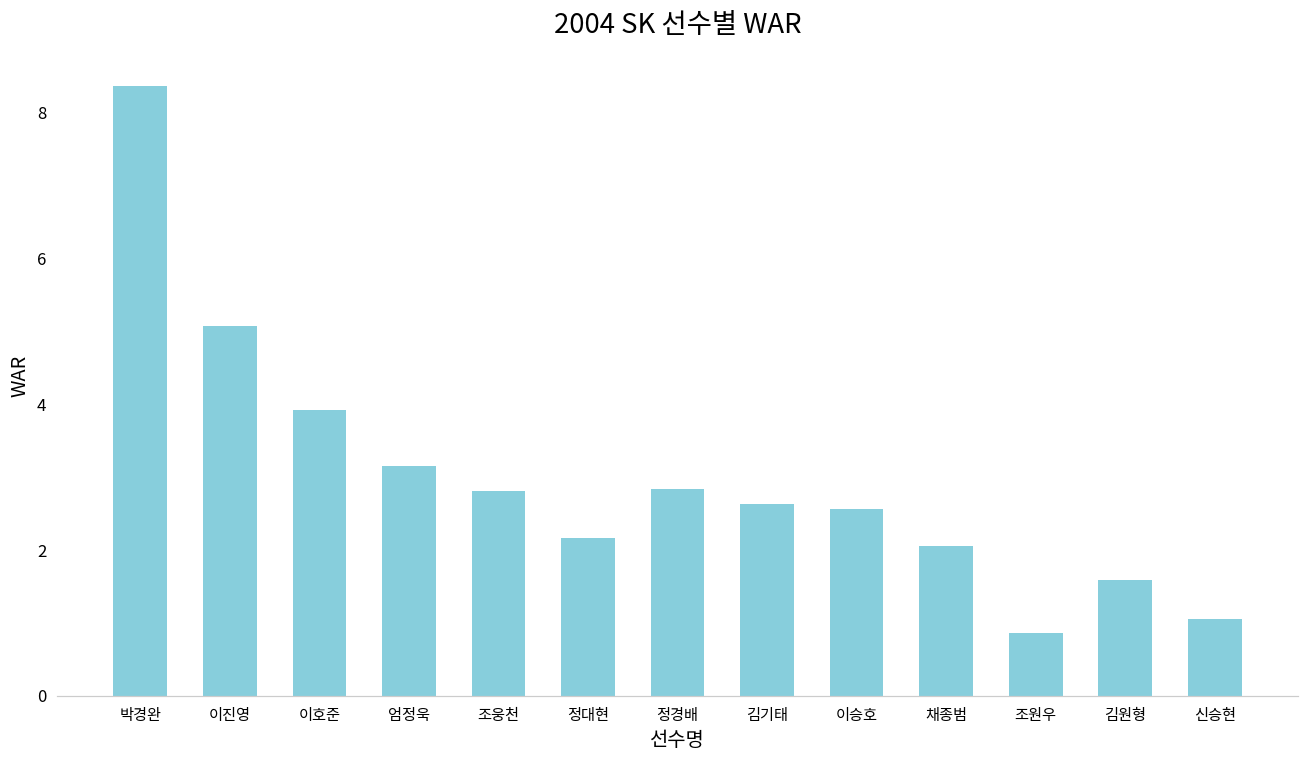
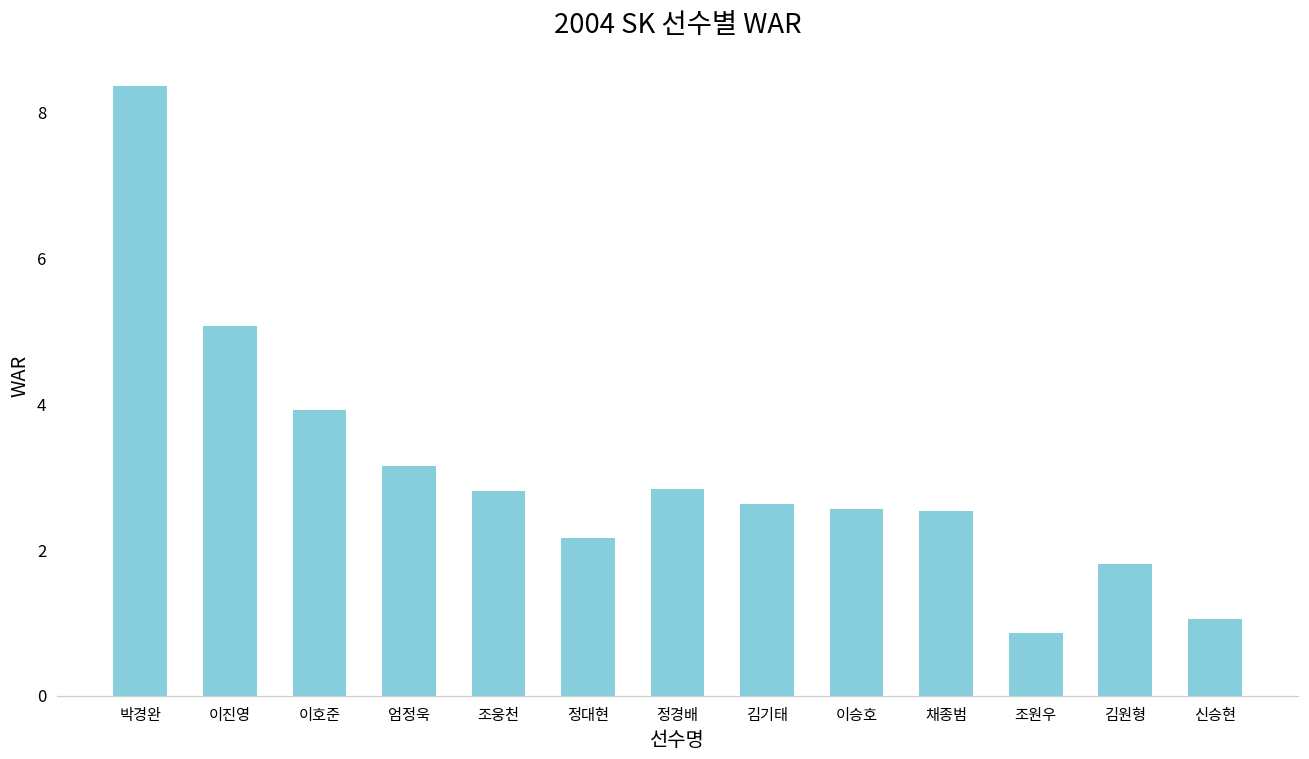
채종범: 2.1 -> 2.5
김원형: 1.6 -> 1.8
